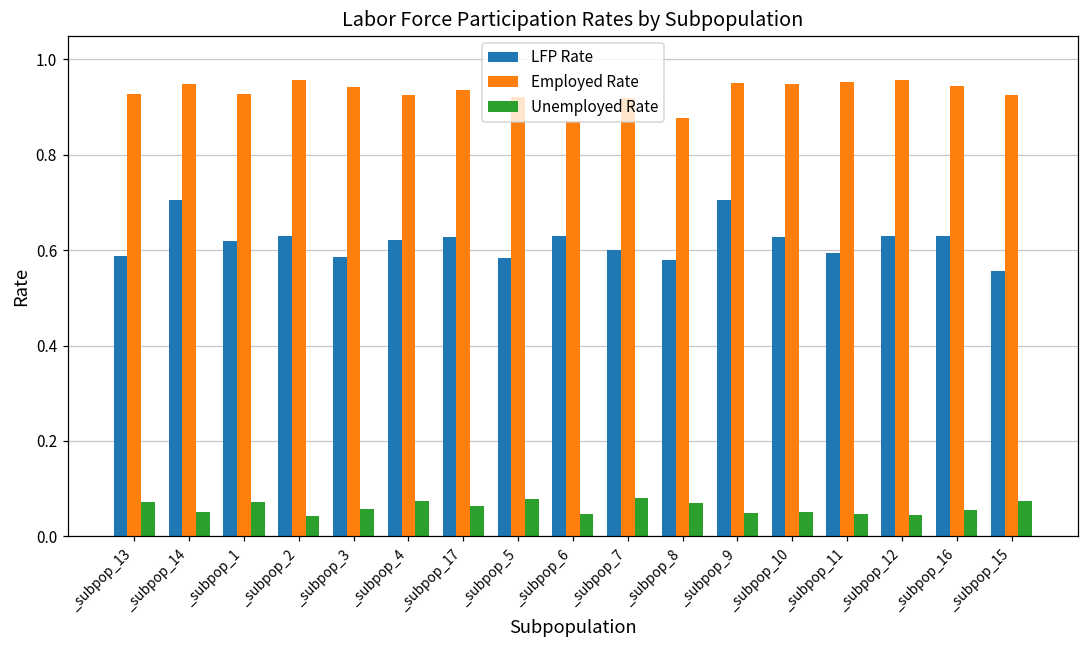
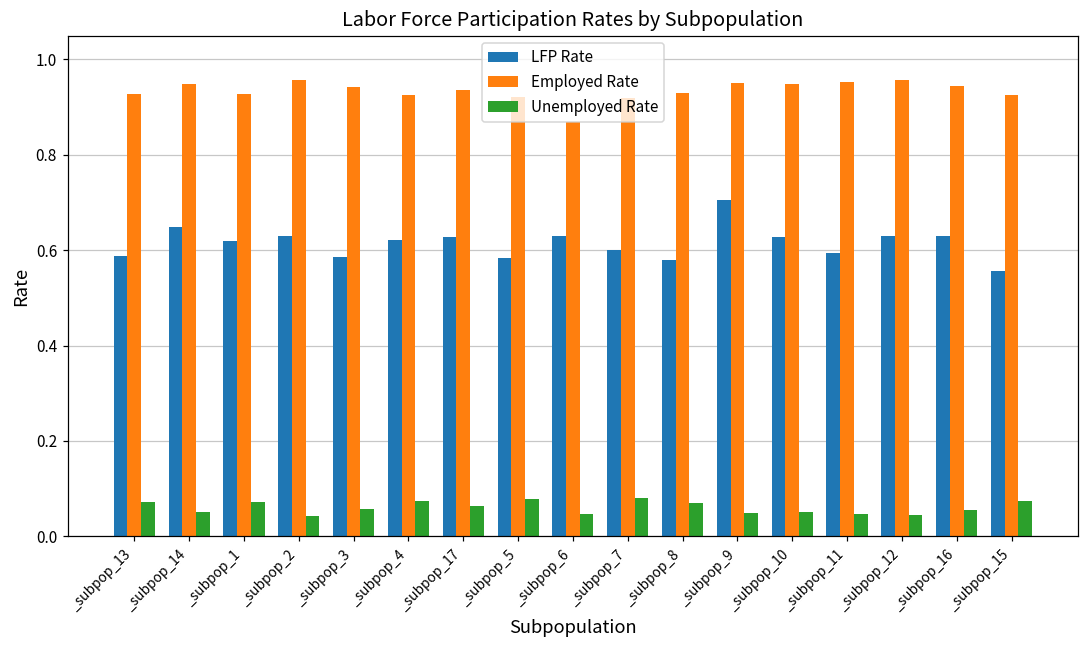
LFP Rate, _subpop_14: 0.70 -> 0.65
Employed Rate, _subpop_8: 0.88 -> 0.93
